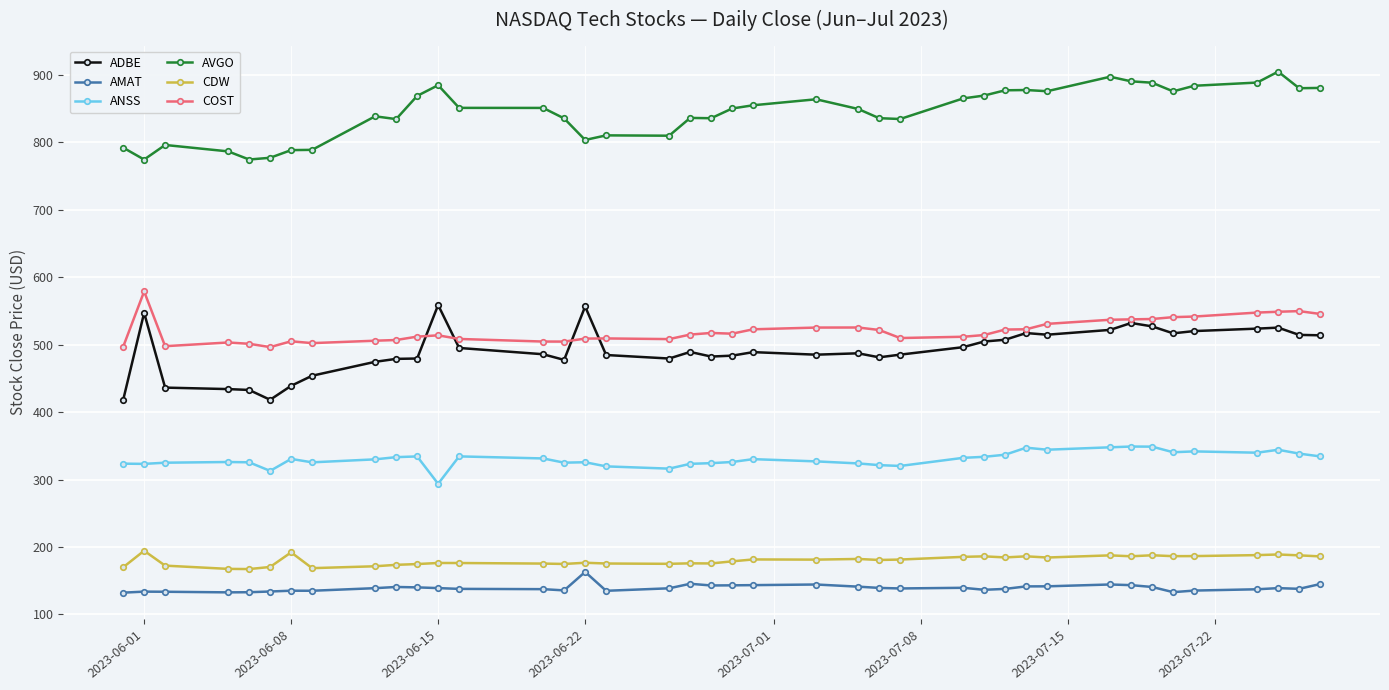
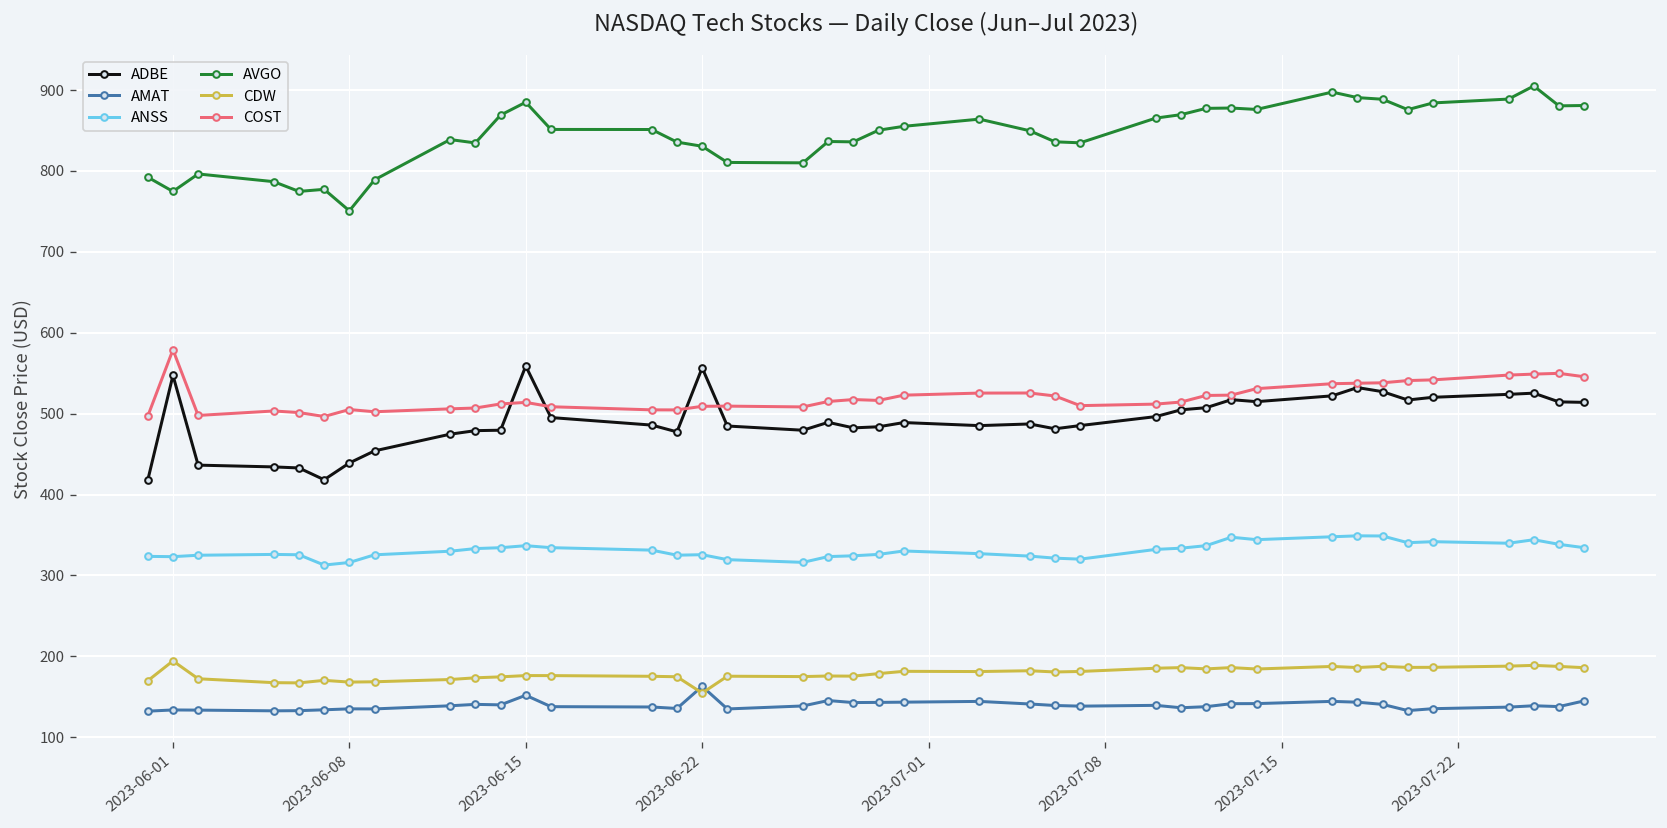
ANSS, 2023-06-08: 330 -> 320
AVGO, 2023-06-08: 790 -> 750
CDW, 2023-06-08: 190 -> 170
AMAT, 2023-06-15: 140 -> 150
ANSS, 2023-06-15: 290 -> 340
AVGO, 2023-06-22: 800 -> 830
CDW, 2023-06-22: 180 -> 150
